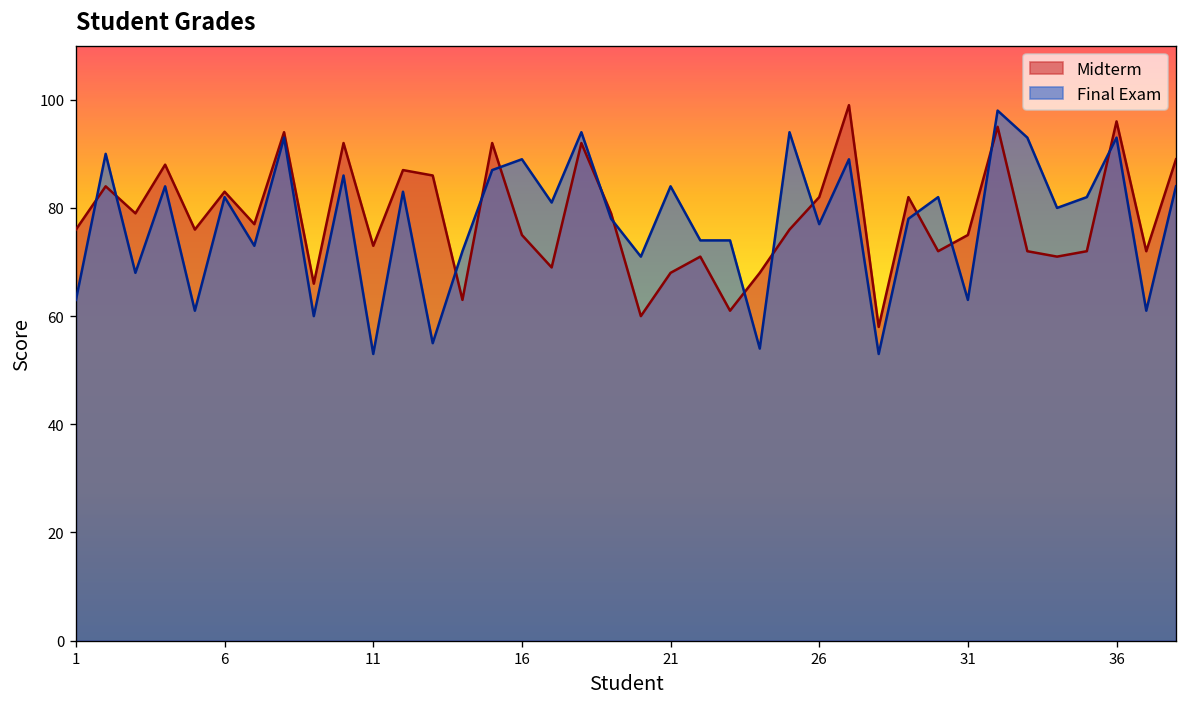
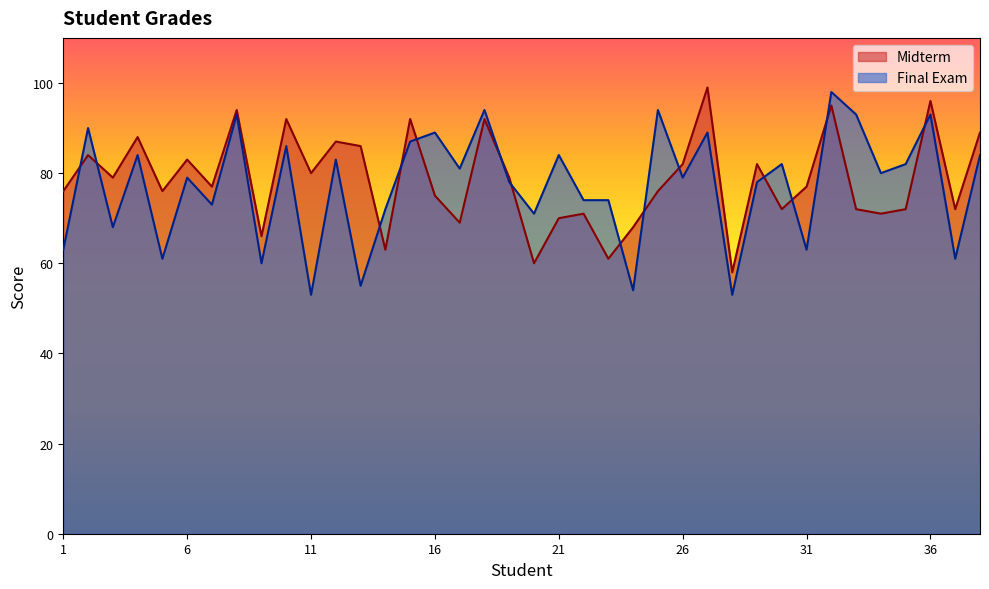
Final Exam, 6: 82 -> 79
Midterm, 11: 73 -> 80
Midterm, 21: 68 -> 70
Final Exam, 26: 77 -> 79
Midterm, 31: 75 -> 77
